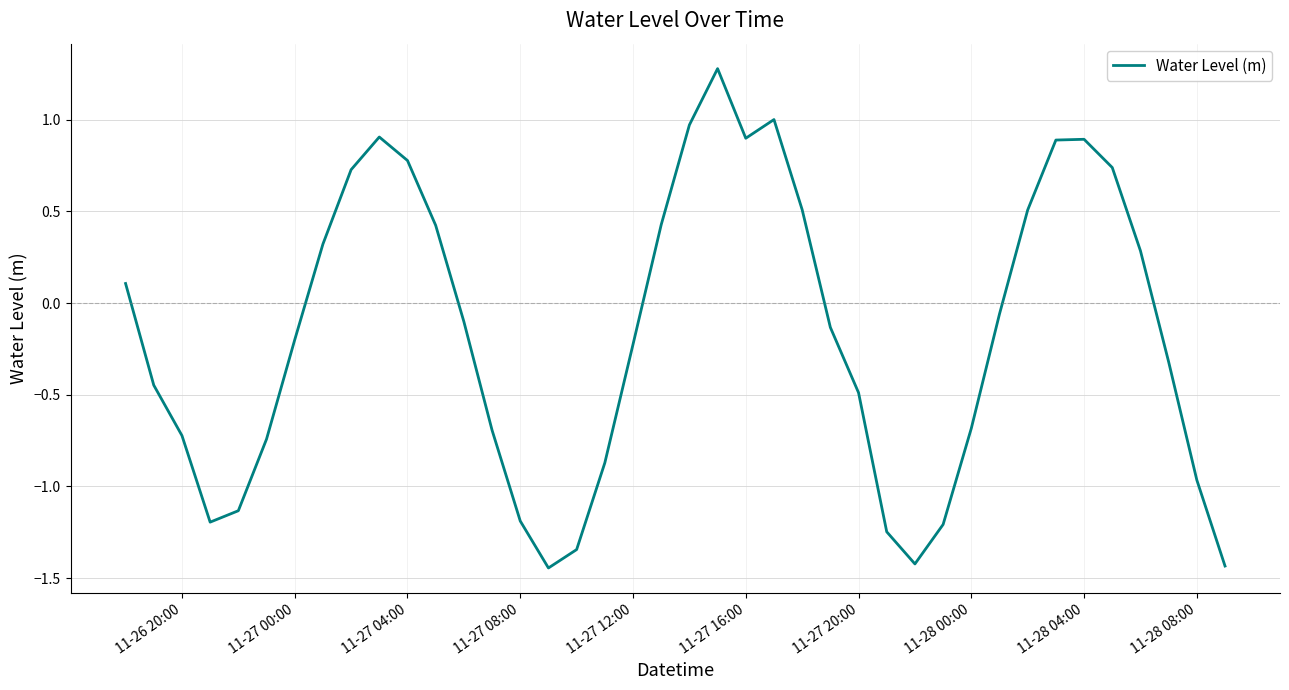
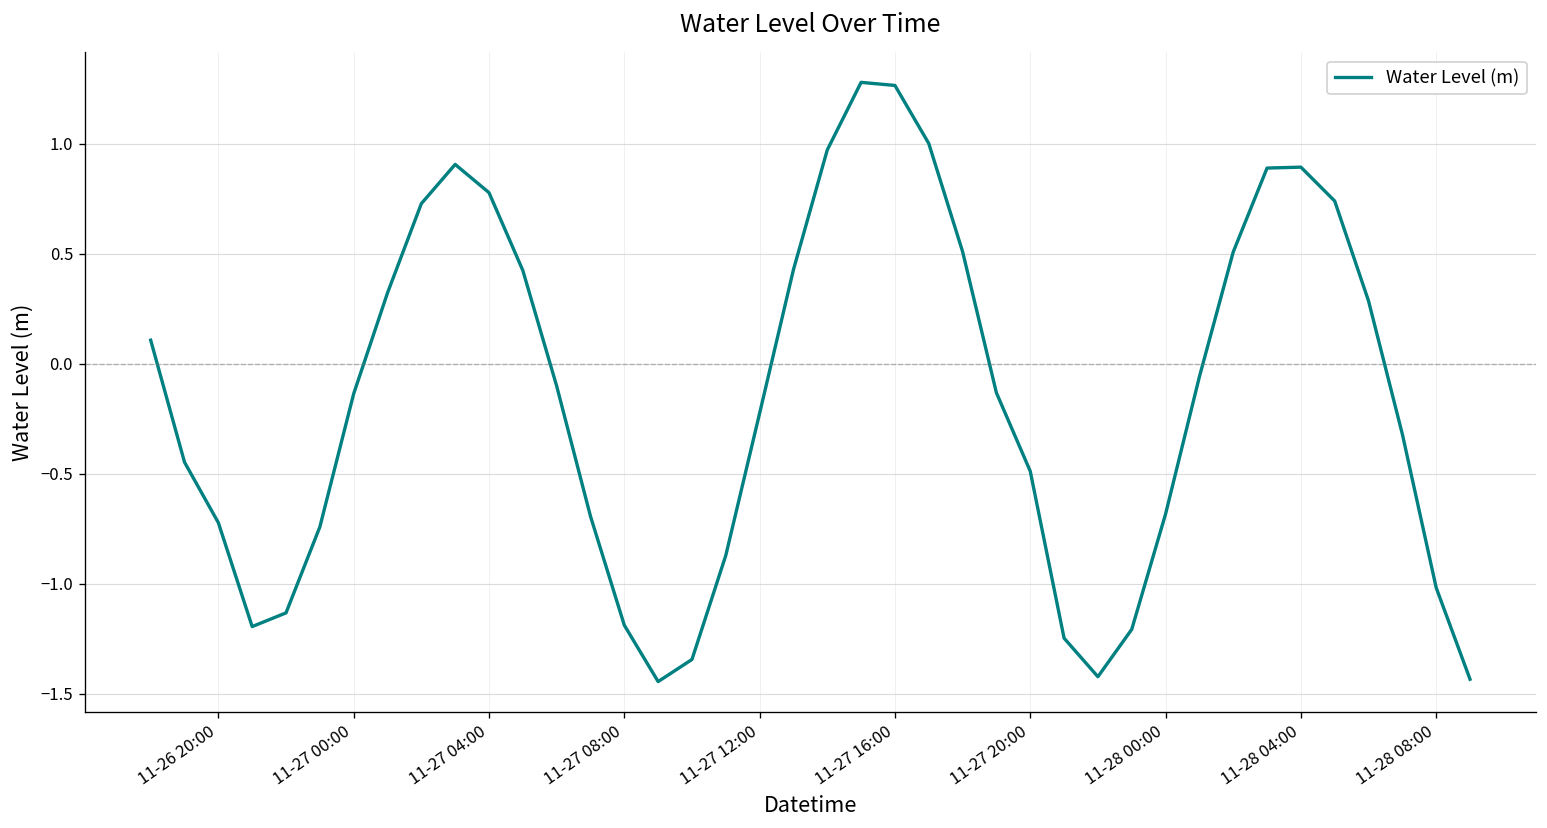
11-27 00:00: -0.20 -> -0.14
11-27 16:00: 0.90 -> 1.27
11-28 08:00: -0.97 -> -1.02
